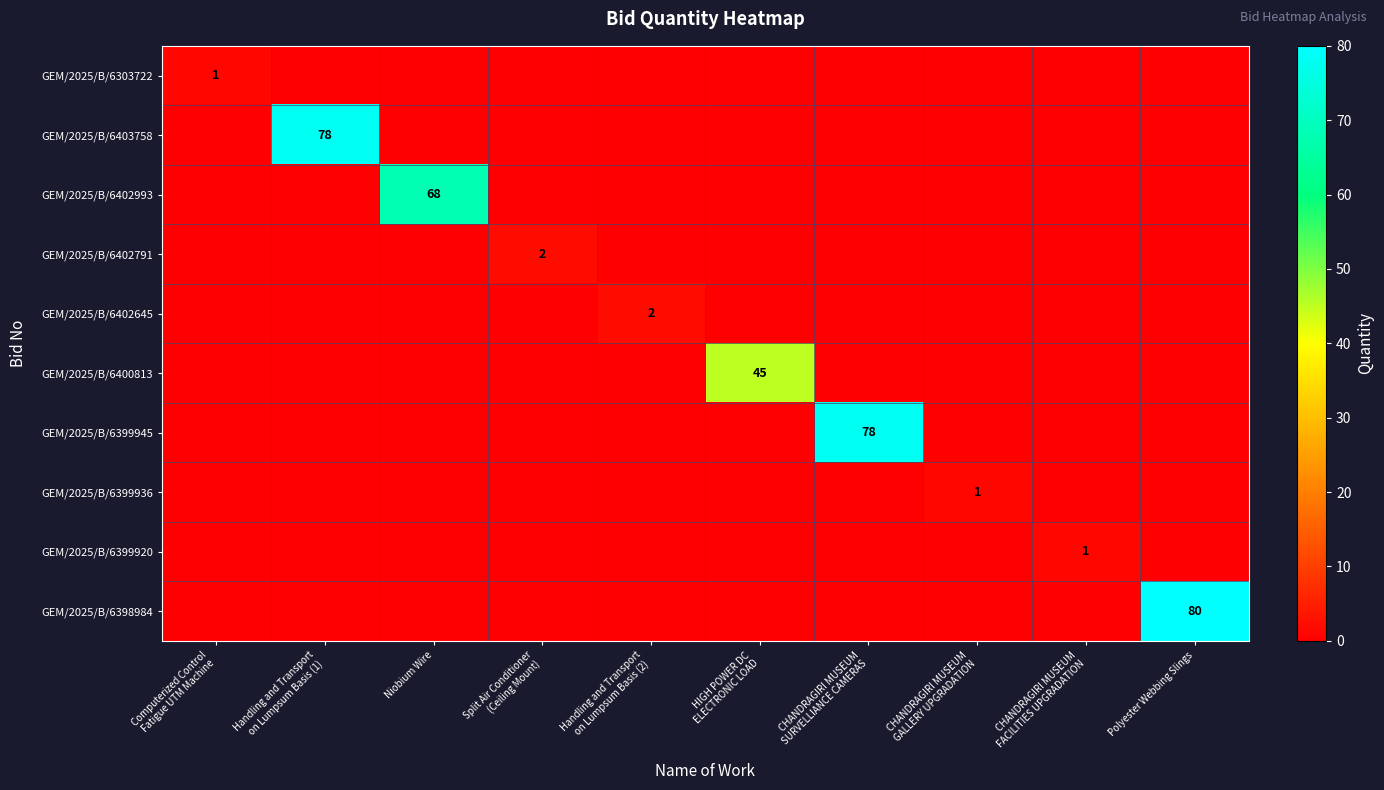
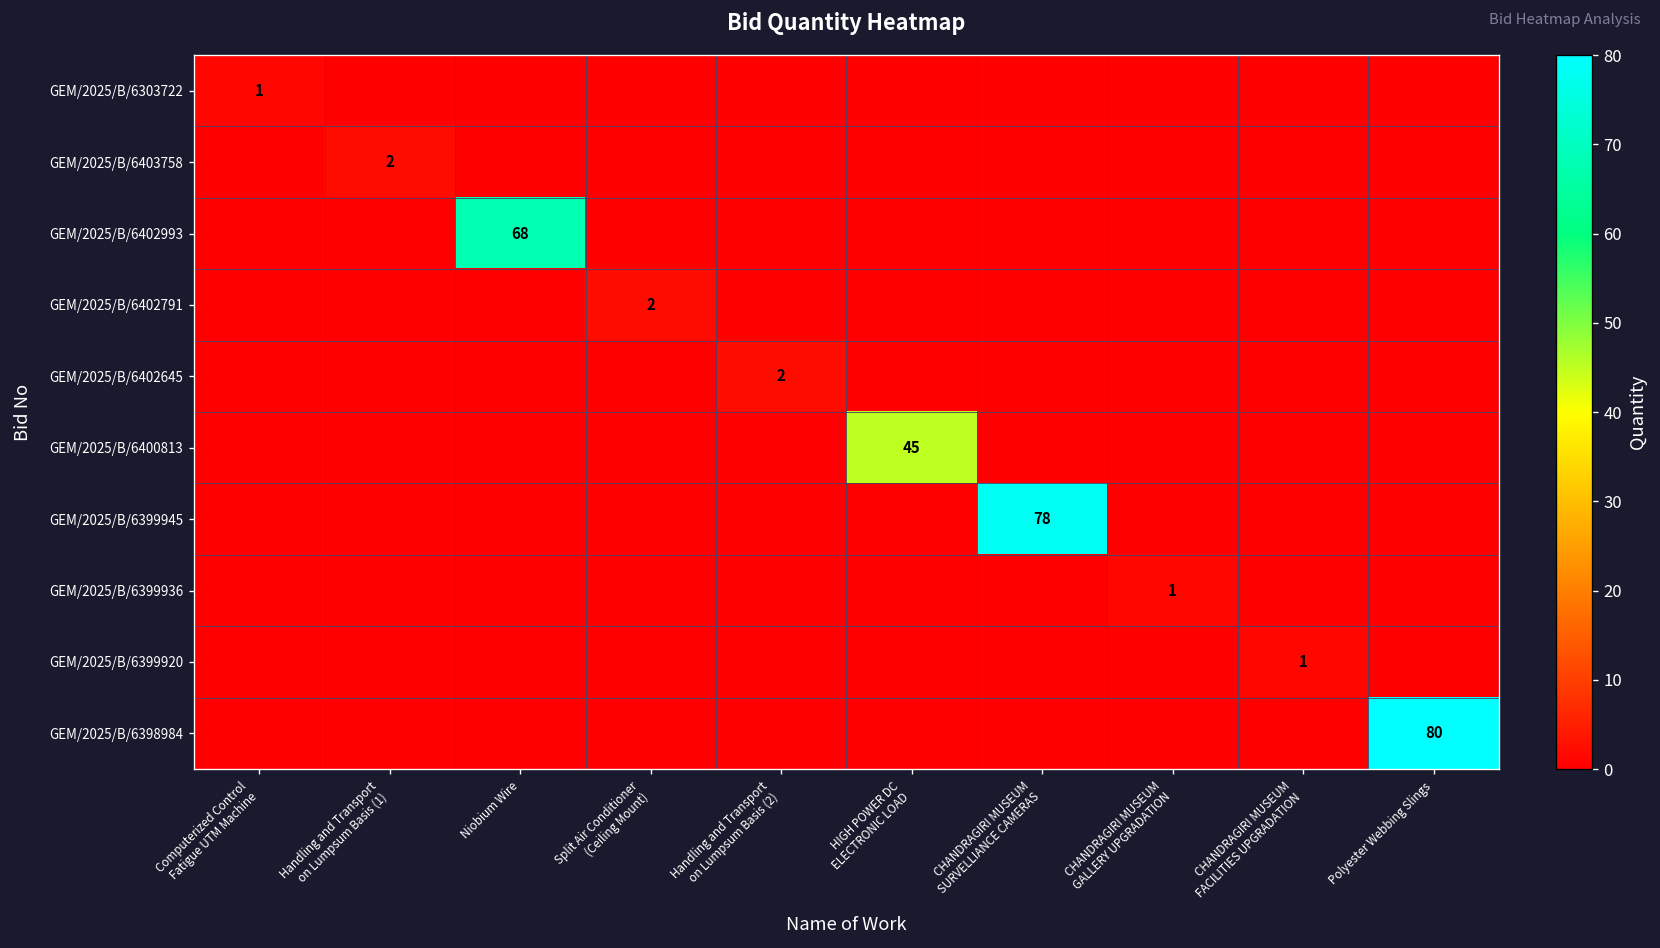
GEM/2025/B/6403758, Handling and Transport on Lumpsum Basis (1): 78 -> 2
